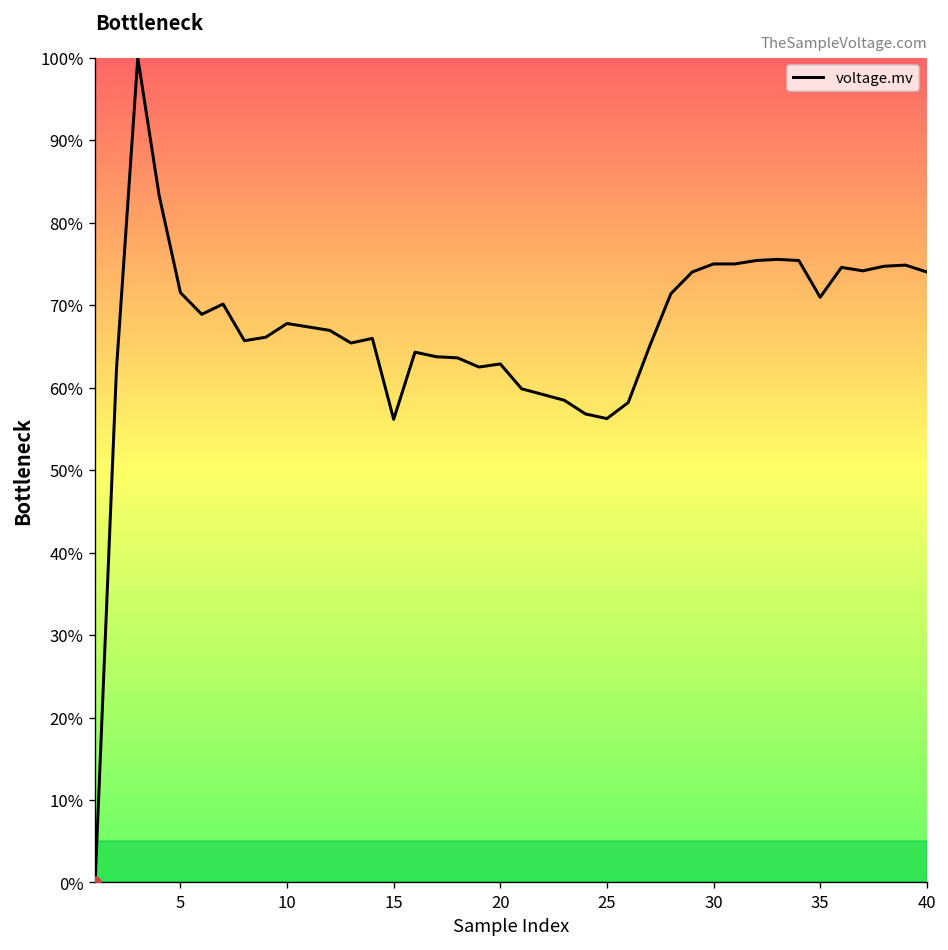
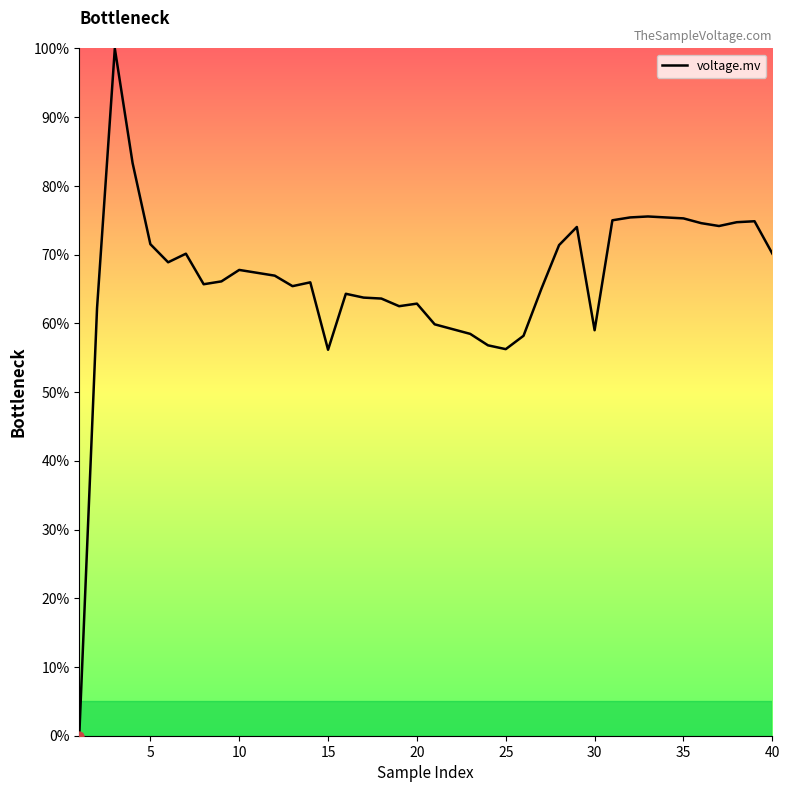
voltage.mv, 30: 75% -> 59%
voltage.mv, 35: 71% -> 75%
voltage.mv, 40: 74% -> 70%
